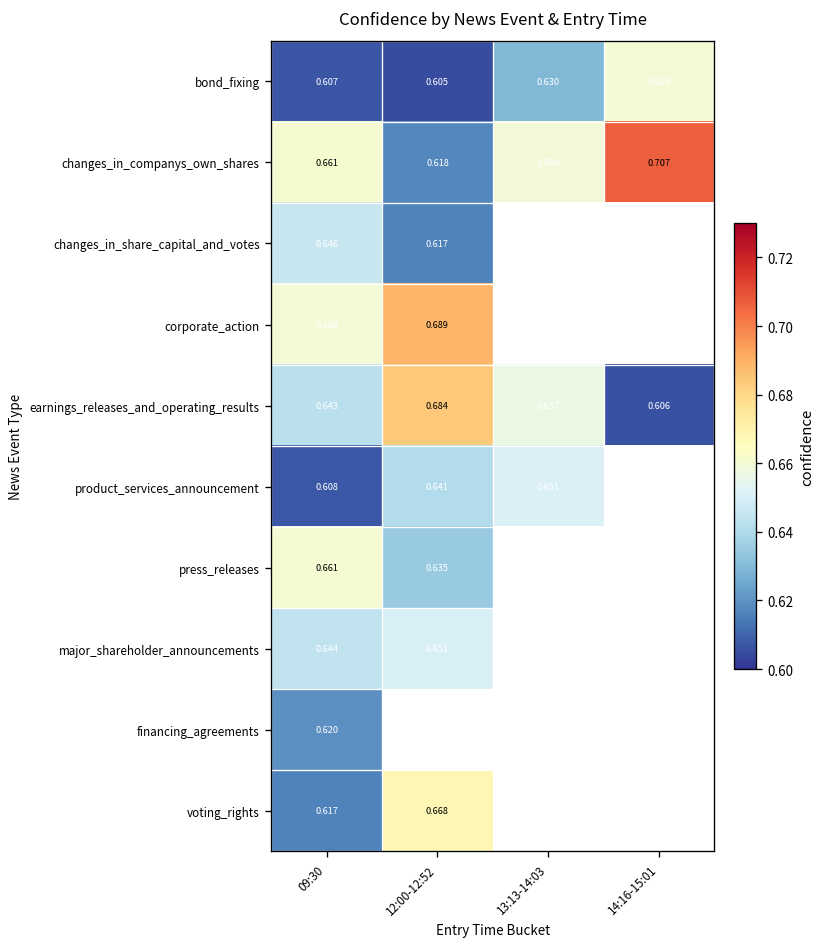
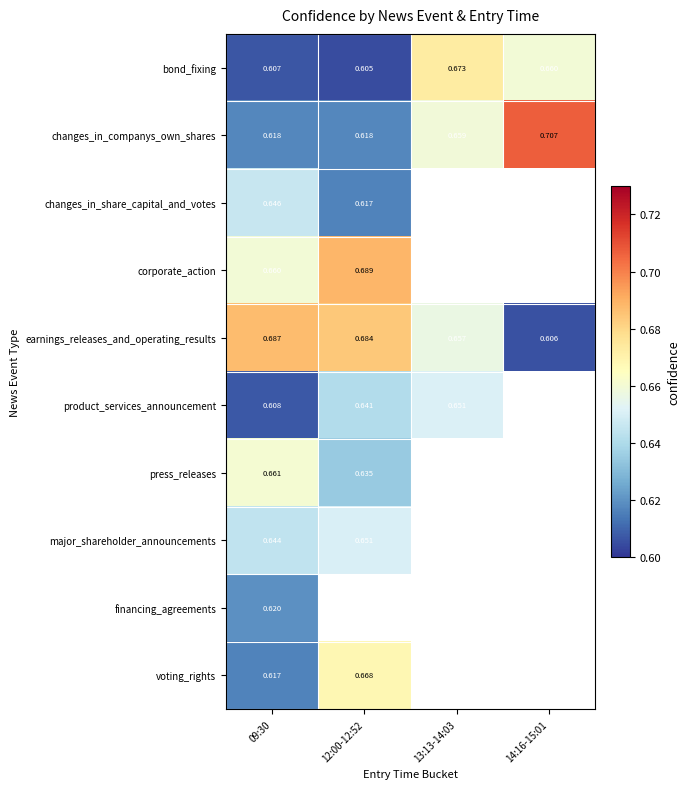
bond_fixing, 13:13-14:03: 0.630 -> 0.673
changes_in_companys_own_shares, 09:30: 0.661 -> 0.618
earnings_releases_and_operating_results, 09:30: 0.643 -> 0.687
